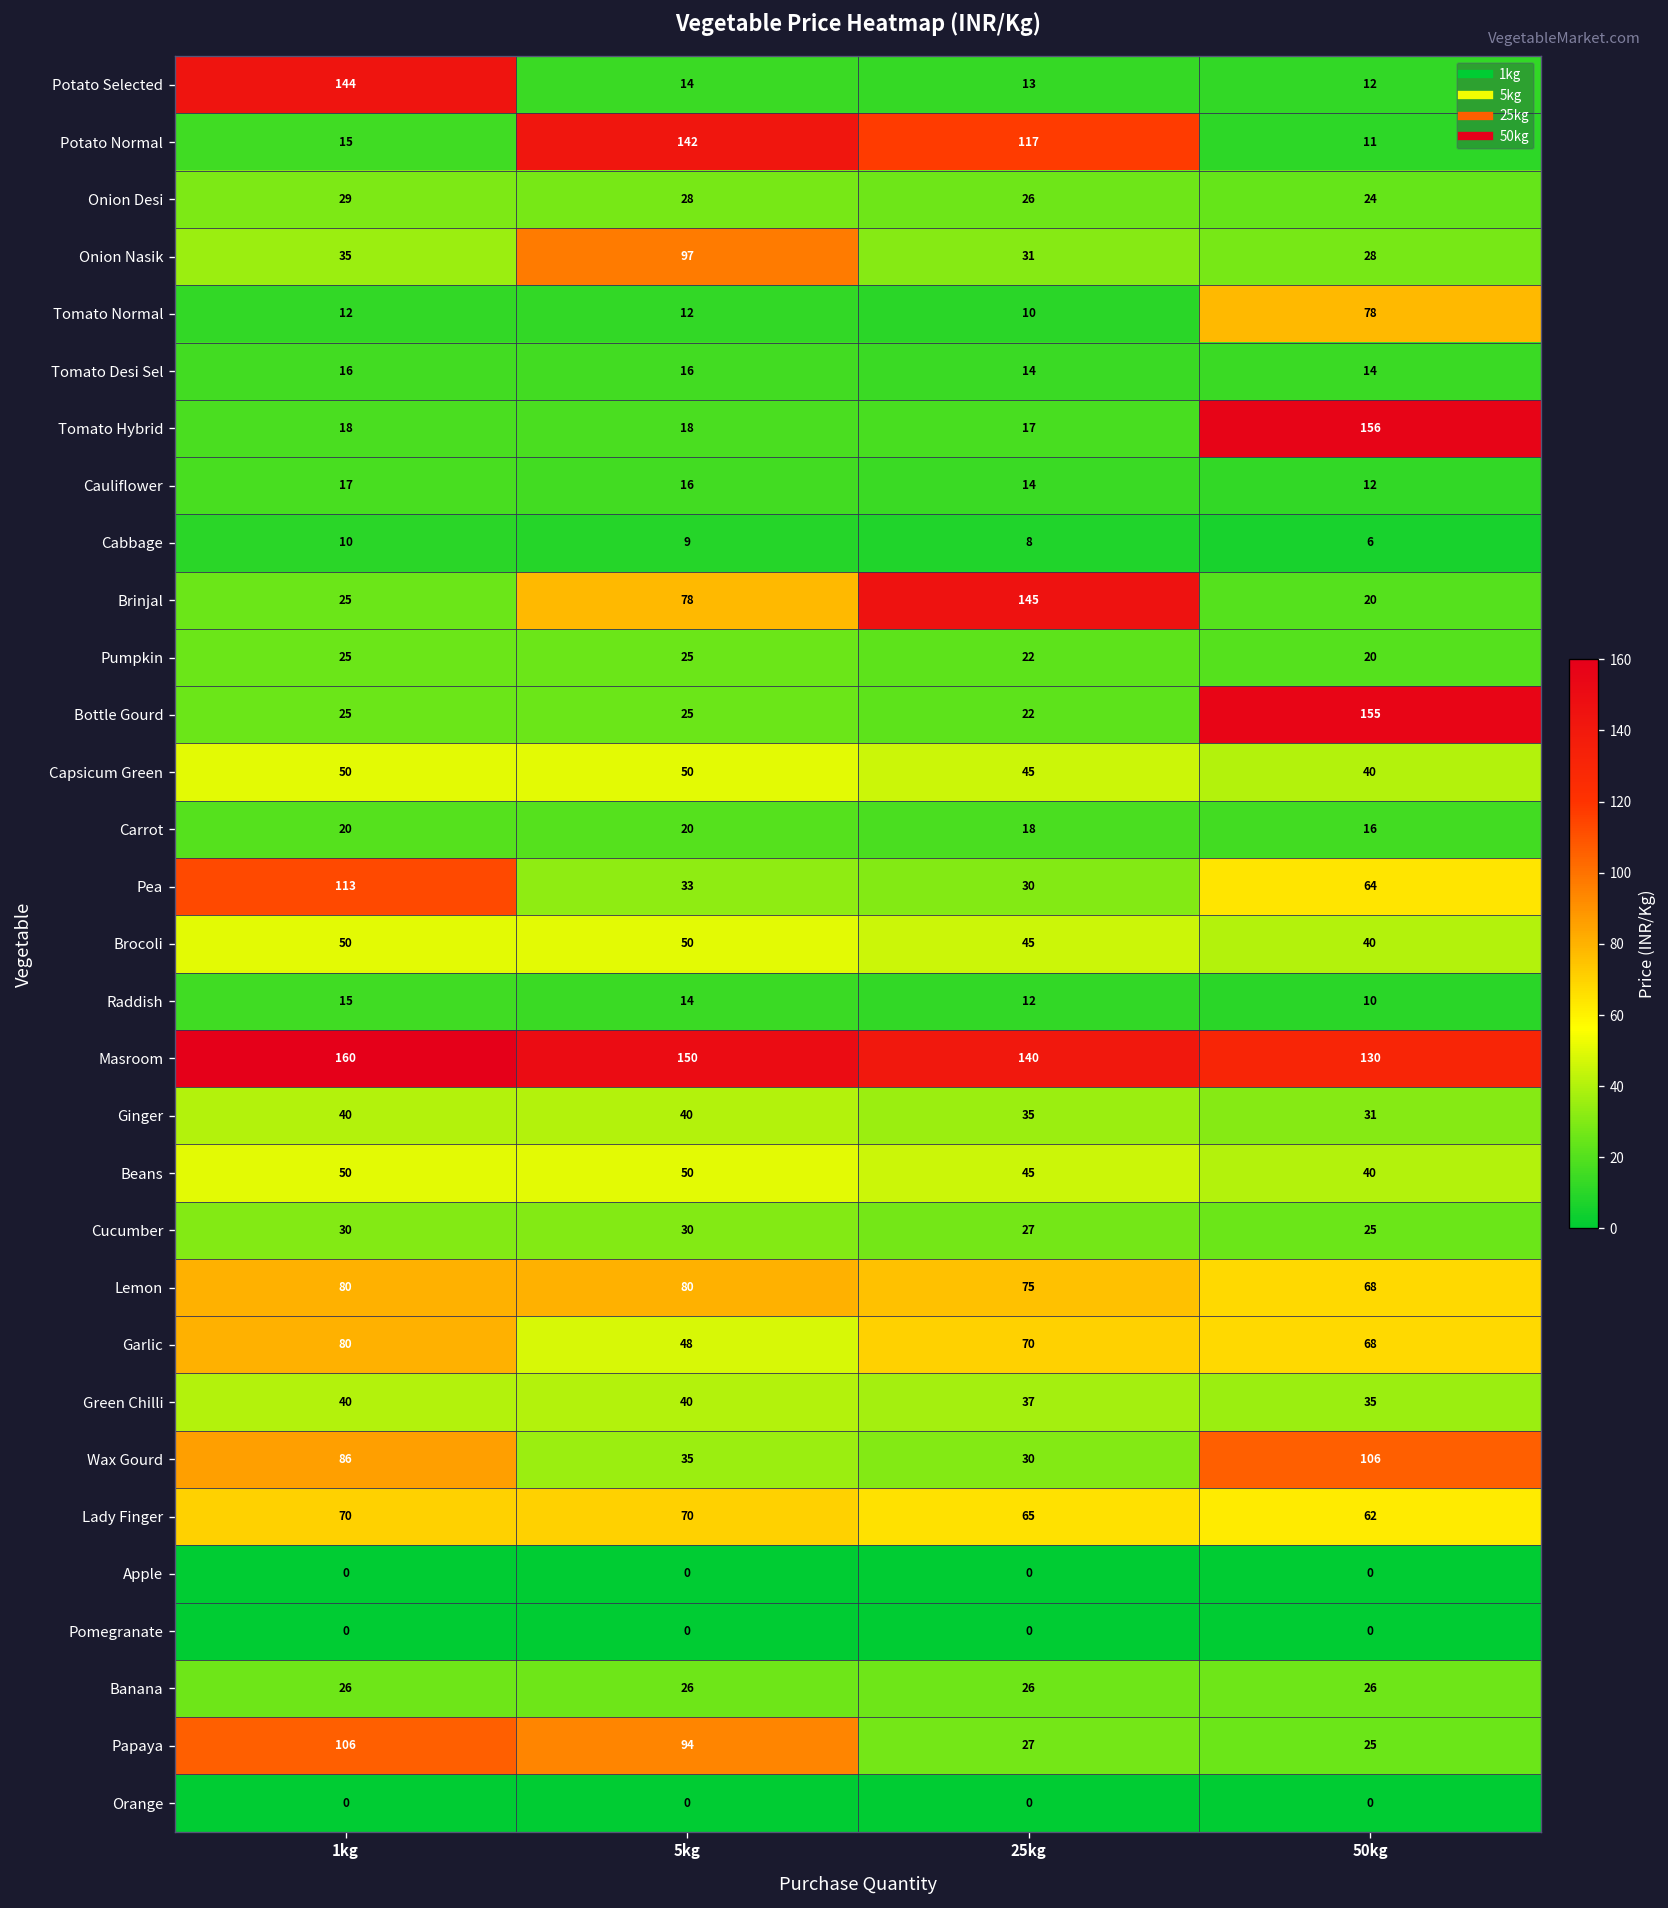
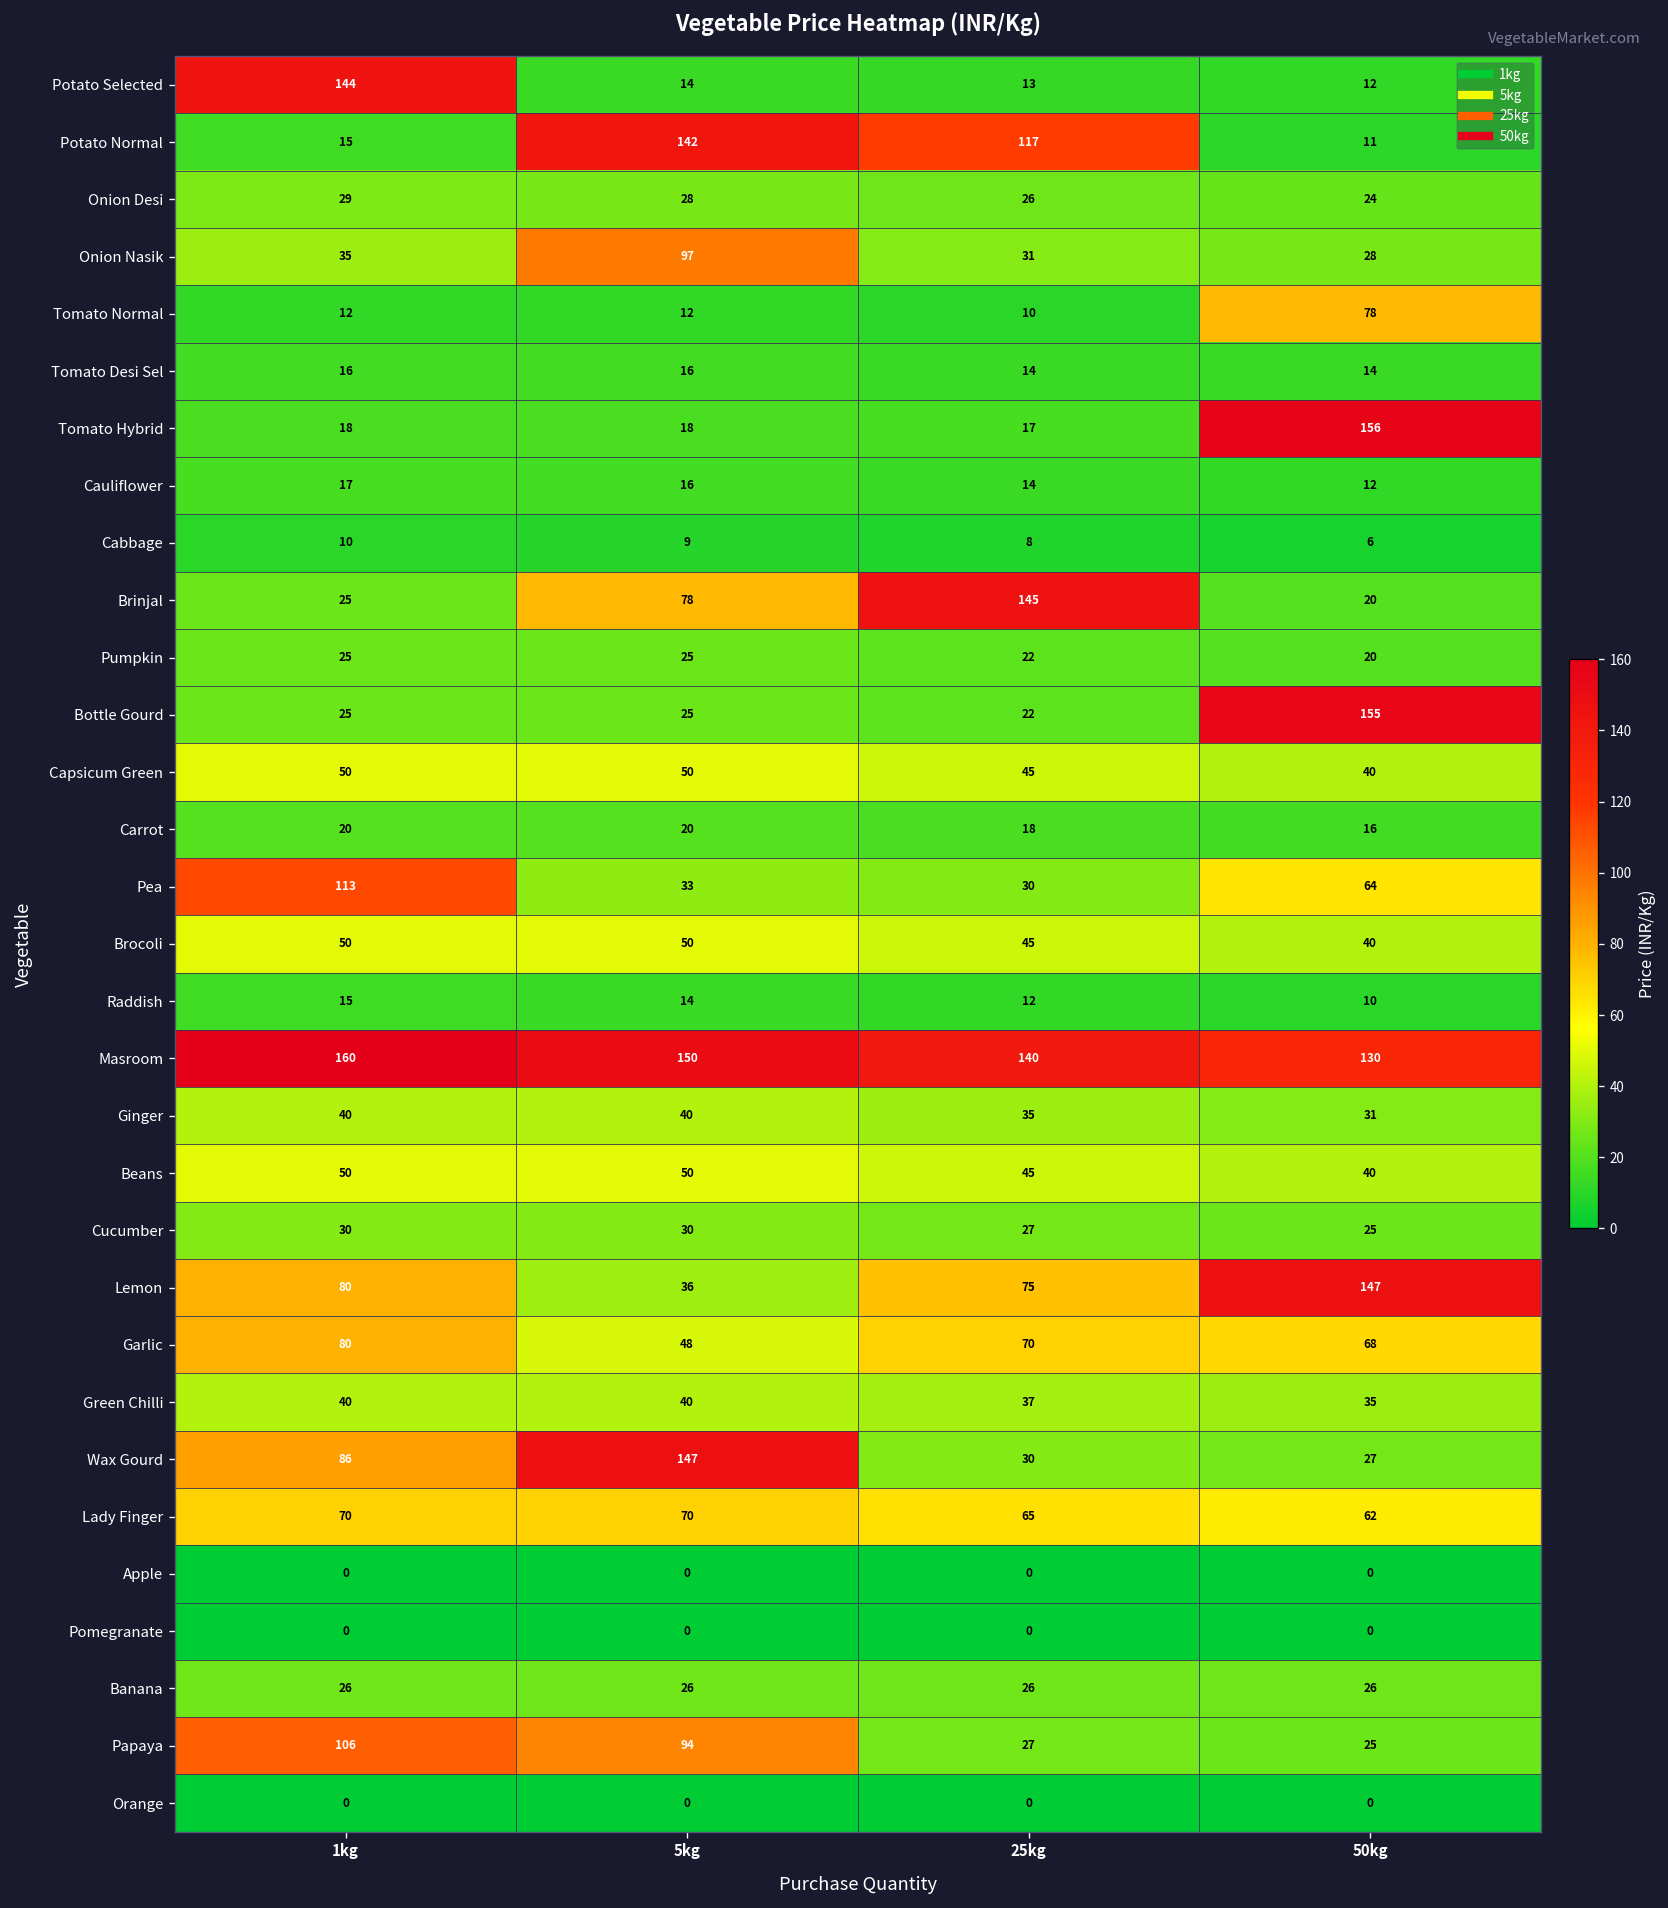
Lemon, 5kg: 80 -> 36
Lemon, 50kg: 68 -> 147
Wax Gourd, 5kg: 35 -> 147
Wax Gourd, 50kg: 106 -> 27
